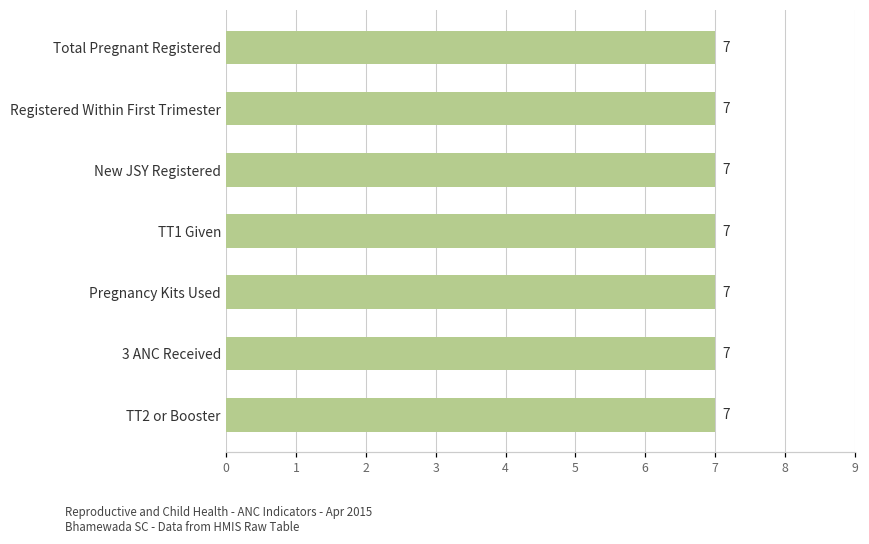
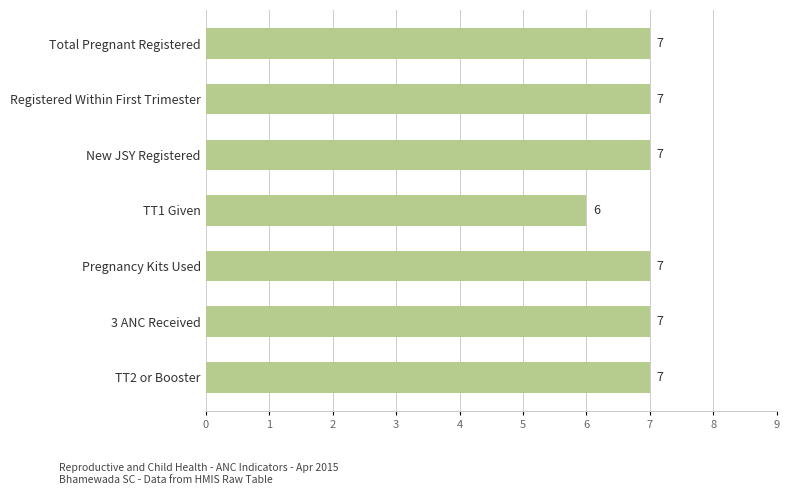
TT1 Given: 7 -> 6
